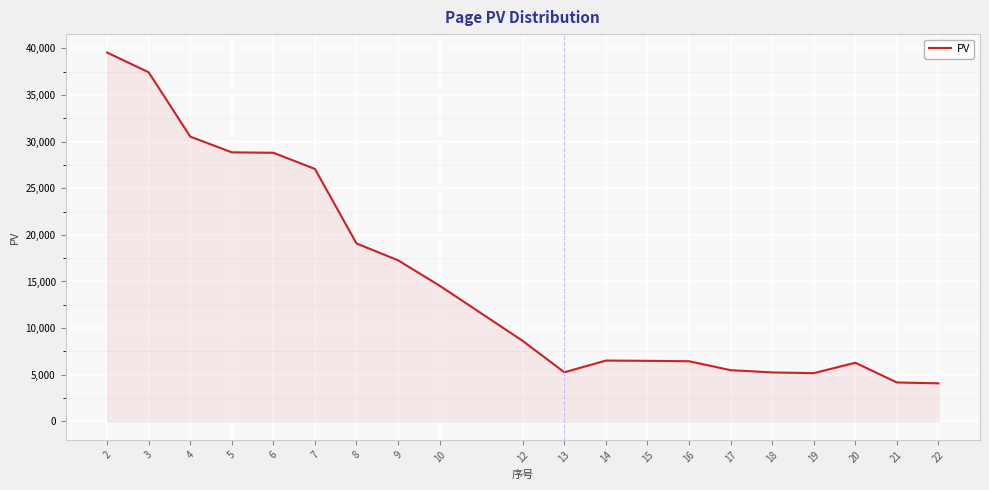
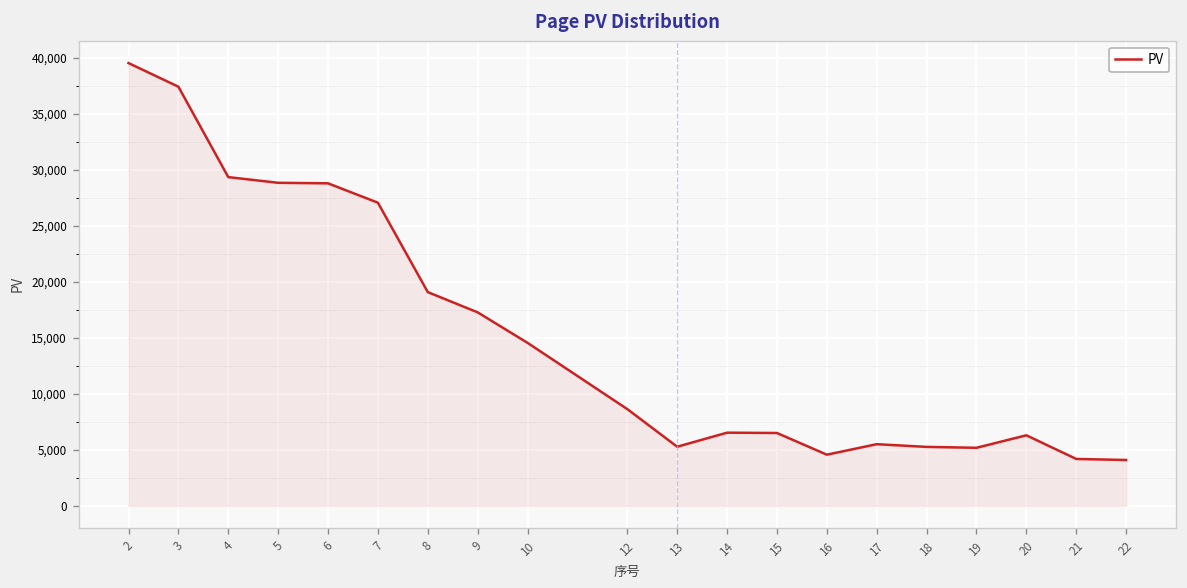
4: 31,000 -> 29,000
16: 6,000 -> 5,000
